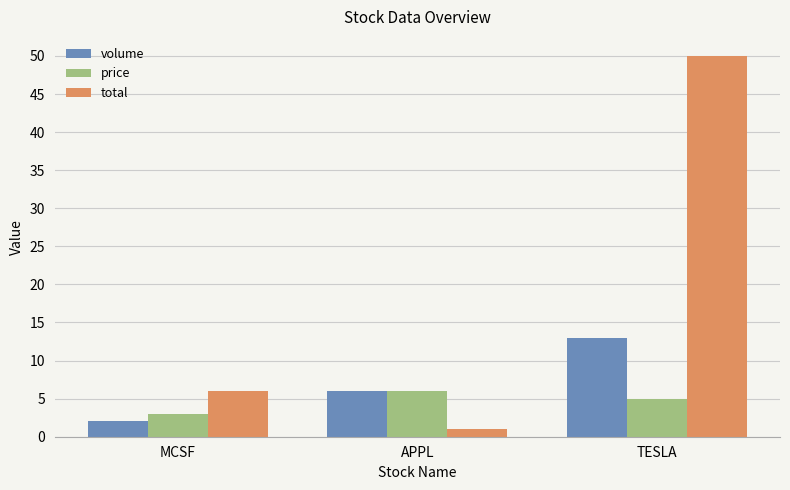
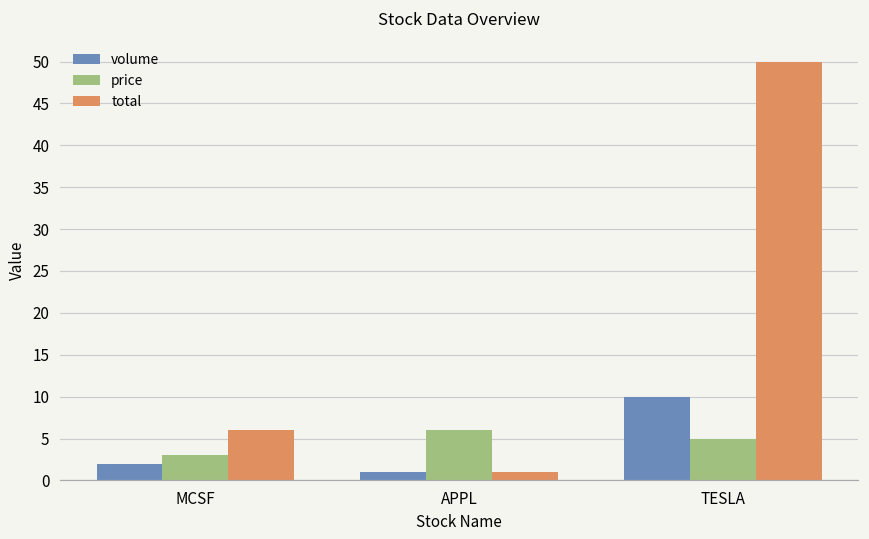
volume, APPL: 6 -> 1
volume, TESLA: 13 -> 10
